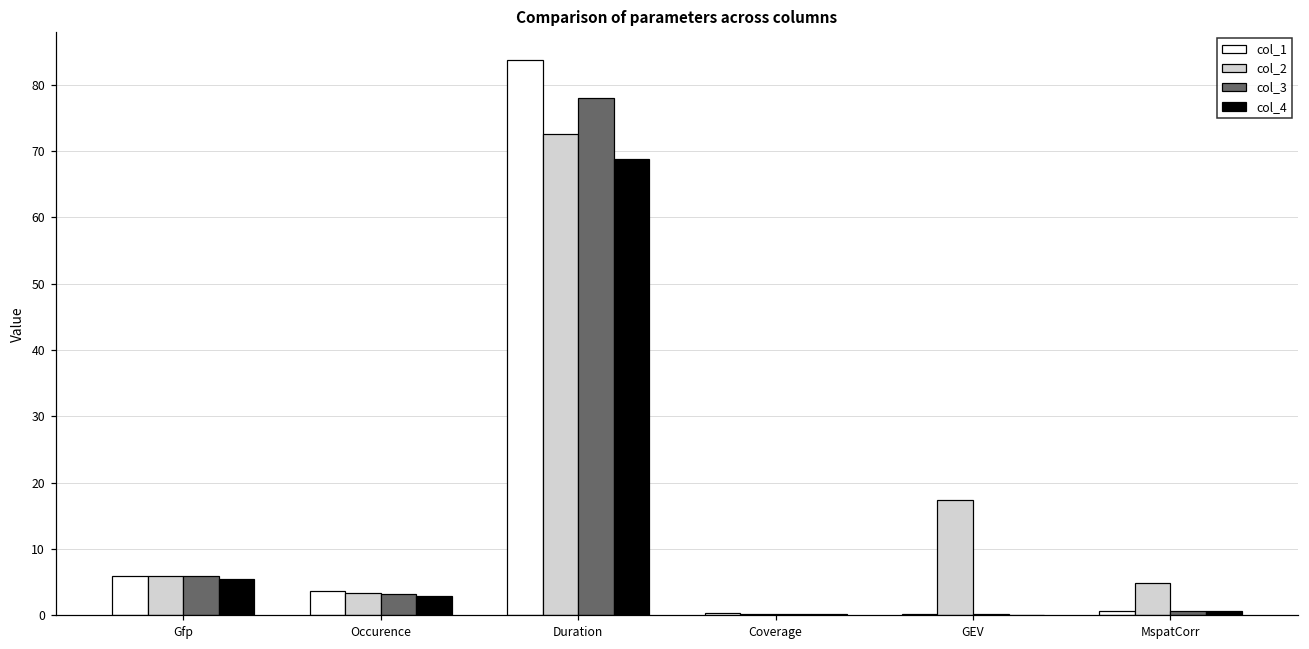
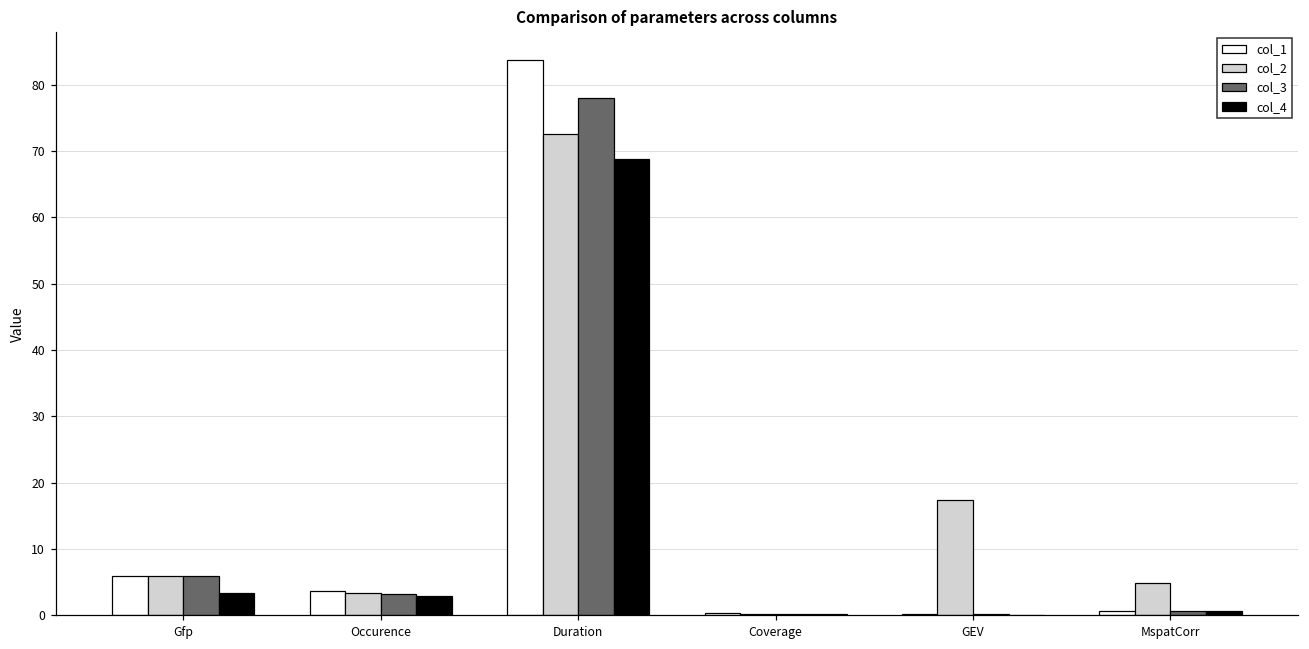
col_4, Gfp: 6 -> 3
